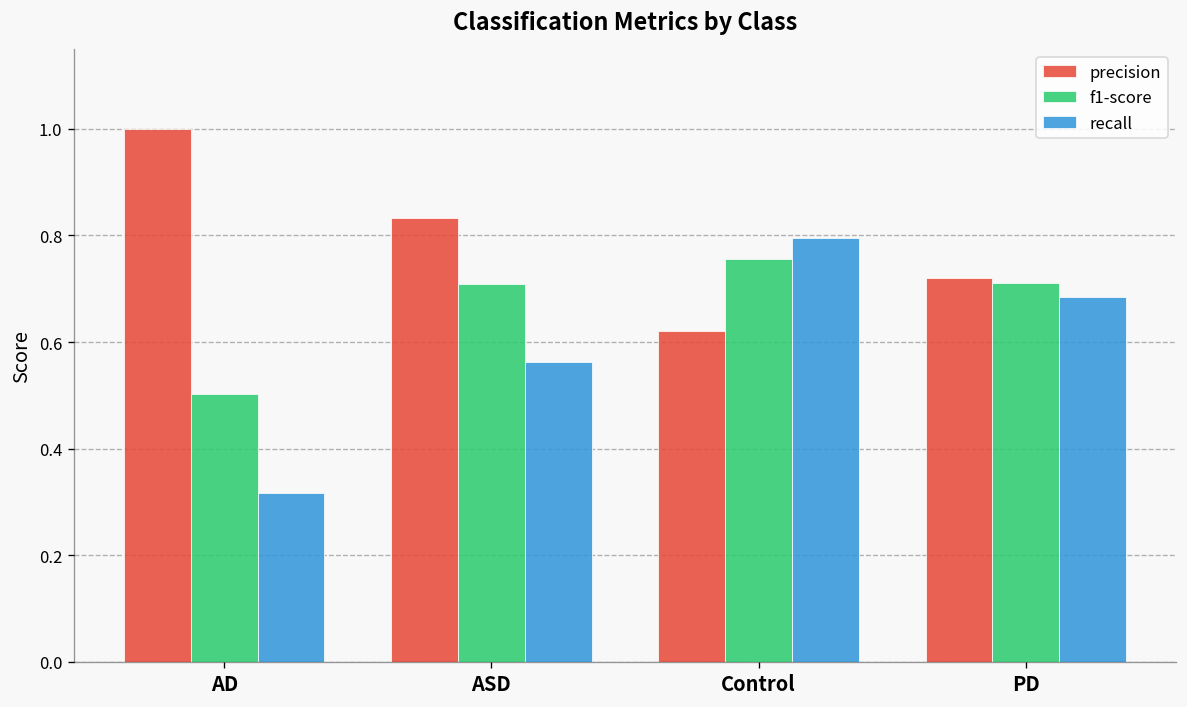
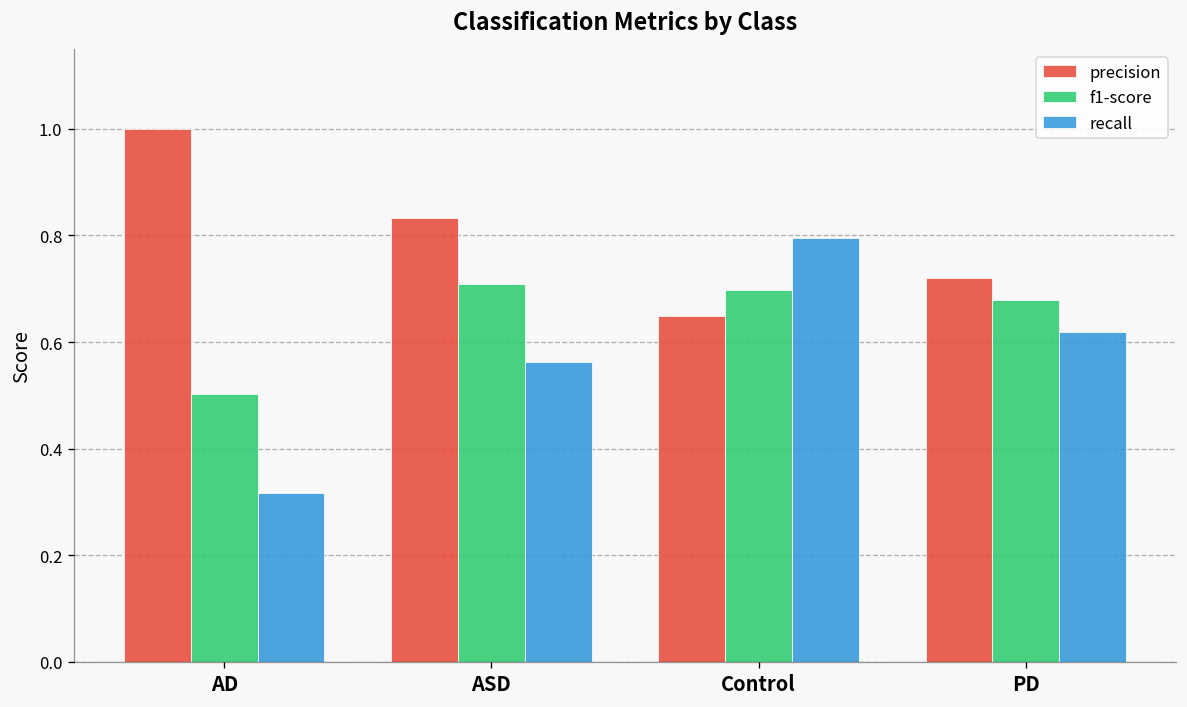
precision, Control: 0.62 -> 0.65
f1-score, Control: 0.76 -> 0.70
f1-score, PD: 0.71 -> 0.68
recall, PD: 0.68 -> 0.62
